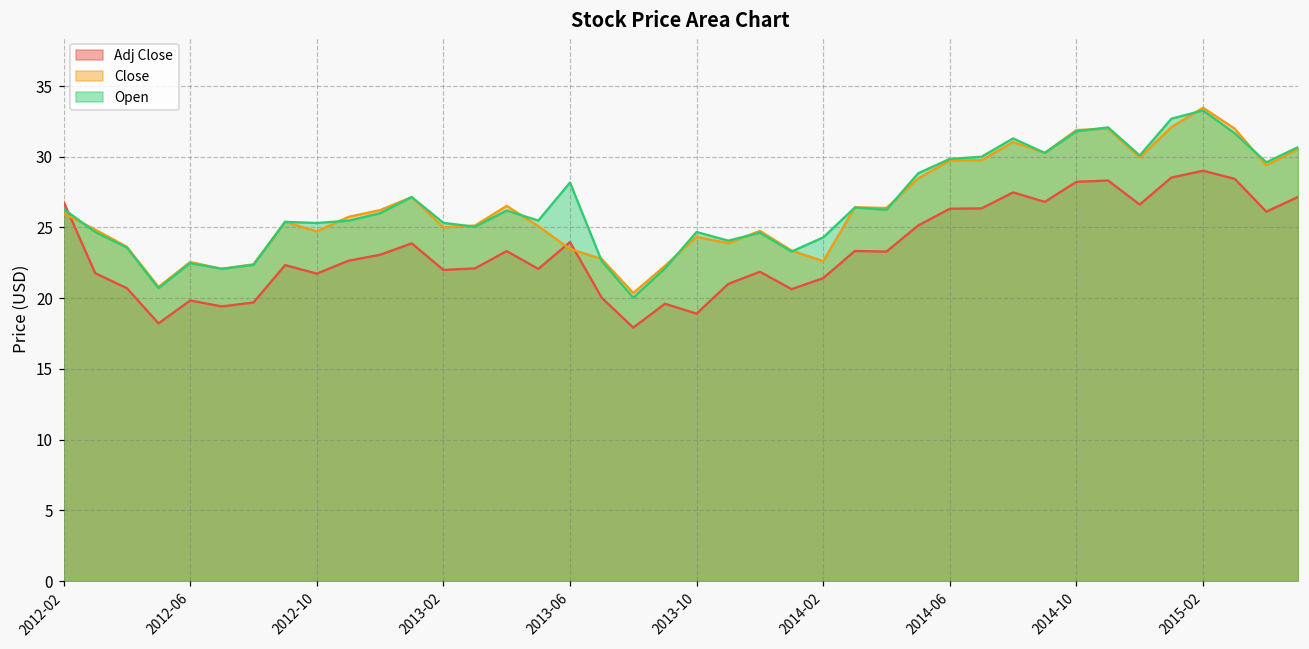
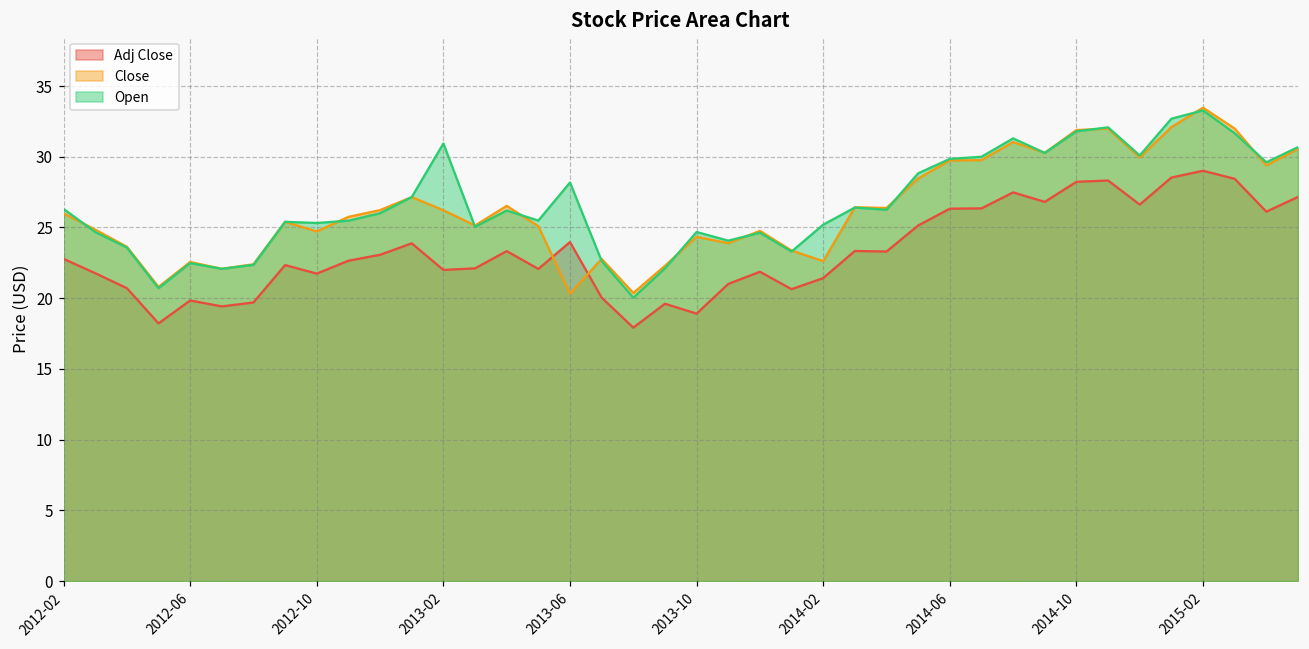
Adj Close, 2012-02: 26.8 -> 22.8
Close, 2013-02: 25.0 -> 26.2
Open, 2013-02: 25.3 -> 30.9
Close, 2013-06: 23.5 -> 20.3
Open, 2014-02: 24.3 -> 25.2
